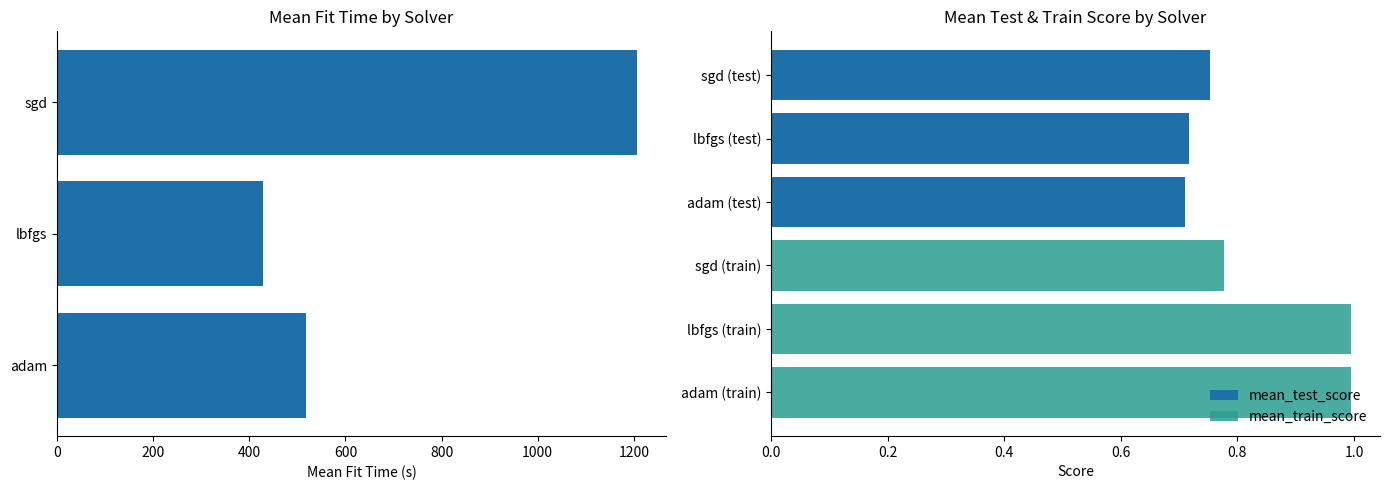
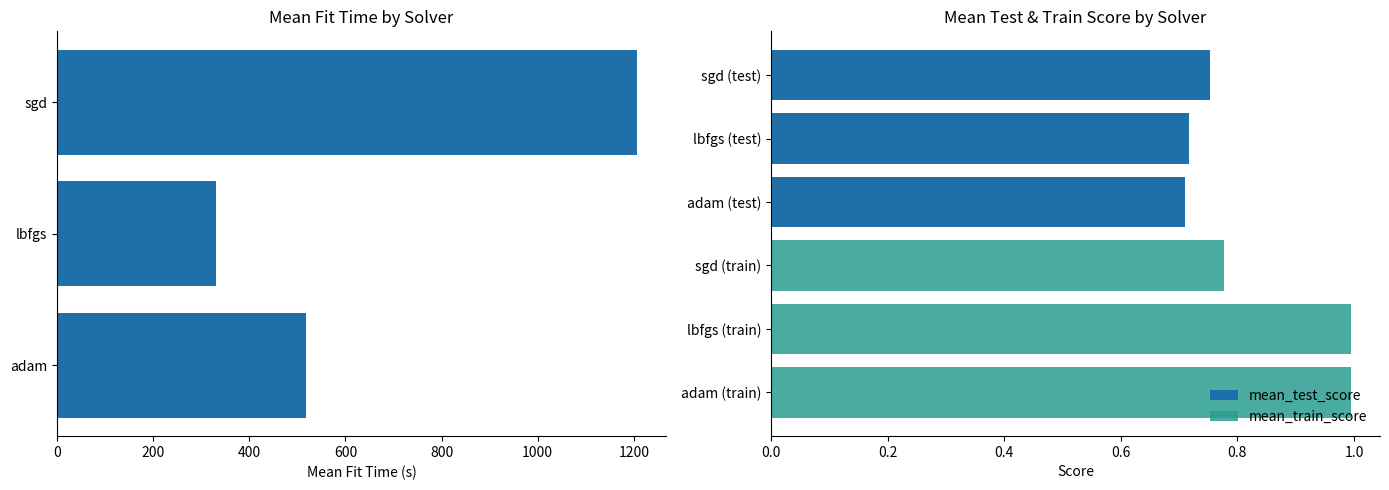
Mean Fit Time by Solver, lbfgs: 430 -> 330
